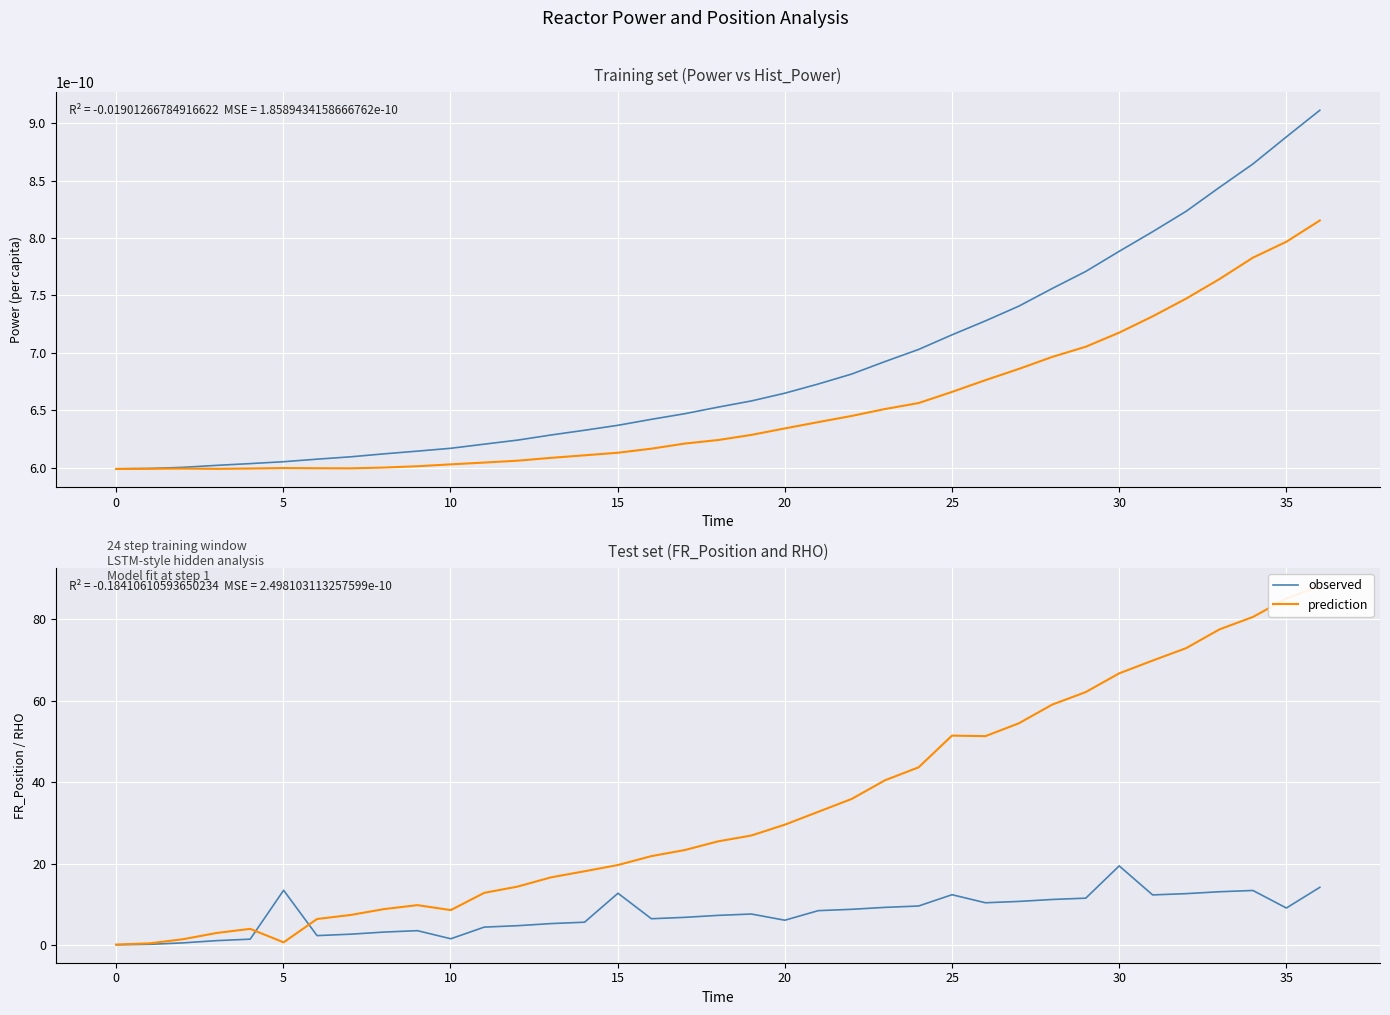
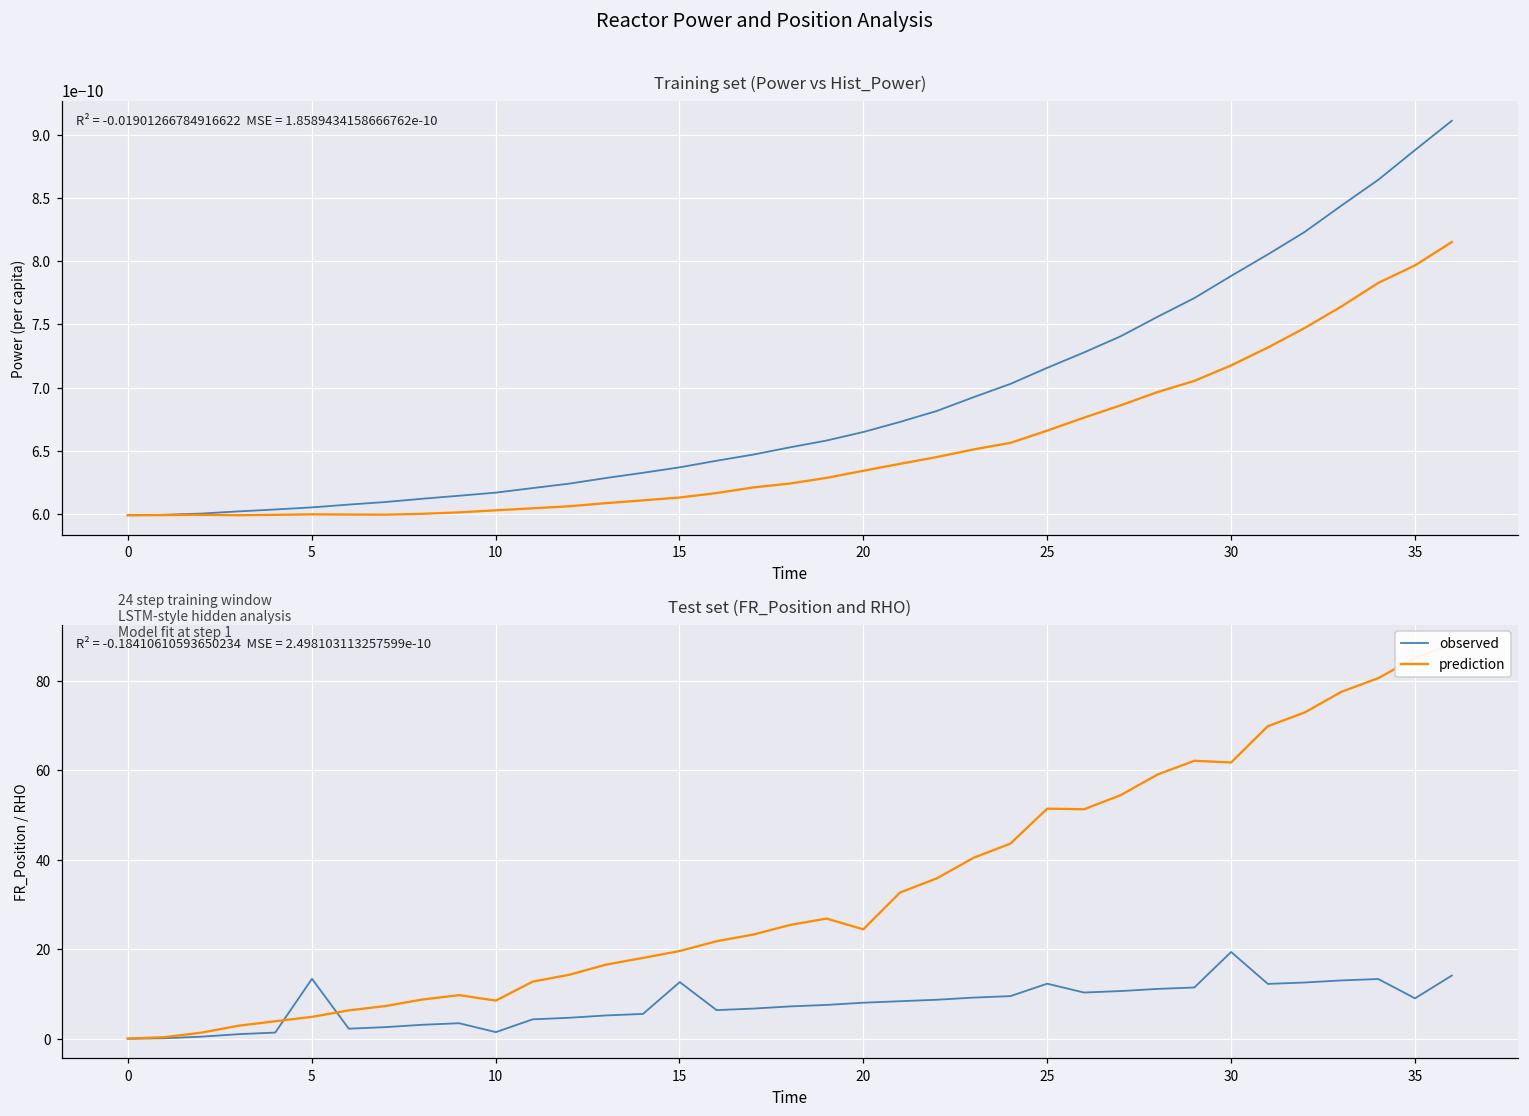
Test set (FR_Position and RHO), prediction, 5: 1 -> 5
Test set (FR_Position and RHO), observed, 20: 6 -> 8
Test set (FR_Position and RHO), prediction, 20: 30 -> 24
Test set (FR_Position and RHO), prediction, 30: 67 -> 62
